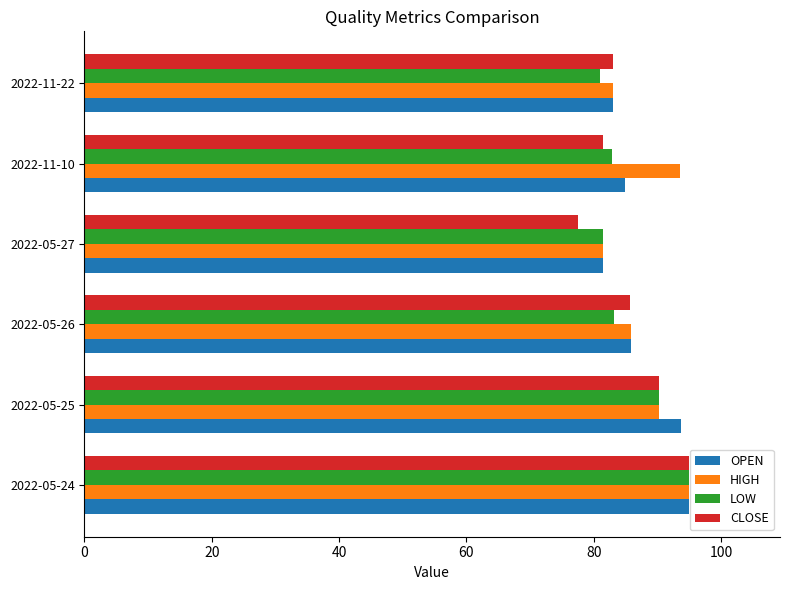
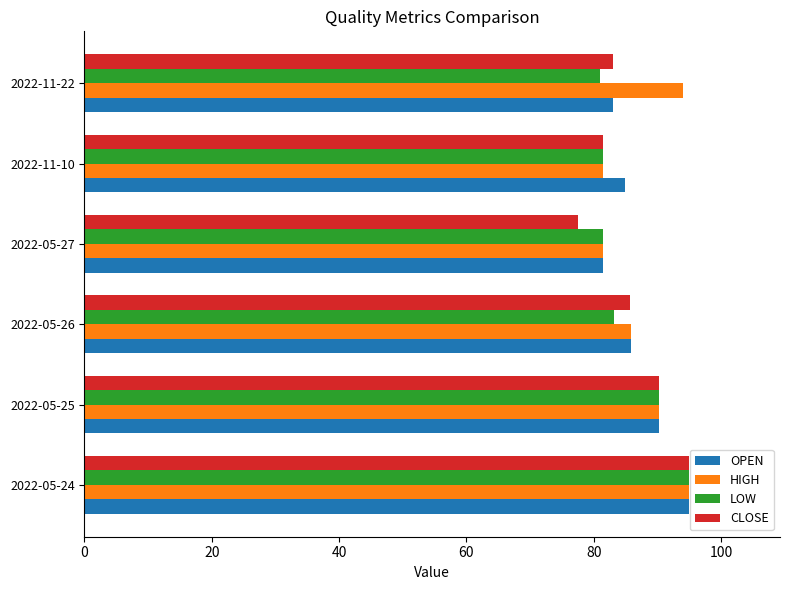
HIGH, 2022-11-22: 83 -> 94
LOW, 2022-11-10: 83 -> 81
HIGH, 2022-11-10: 94 -> 81
OPEN, 2022-05-25: 94 -> 90
